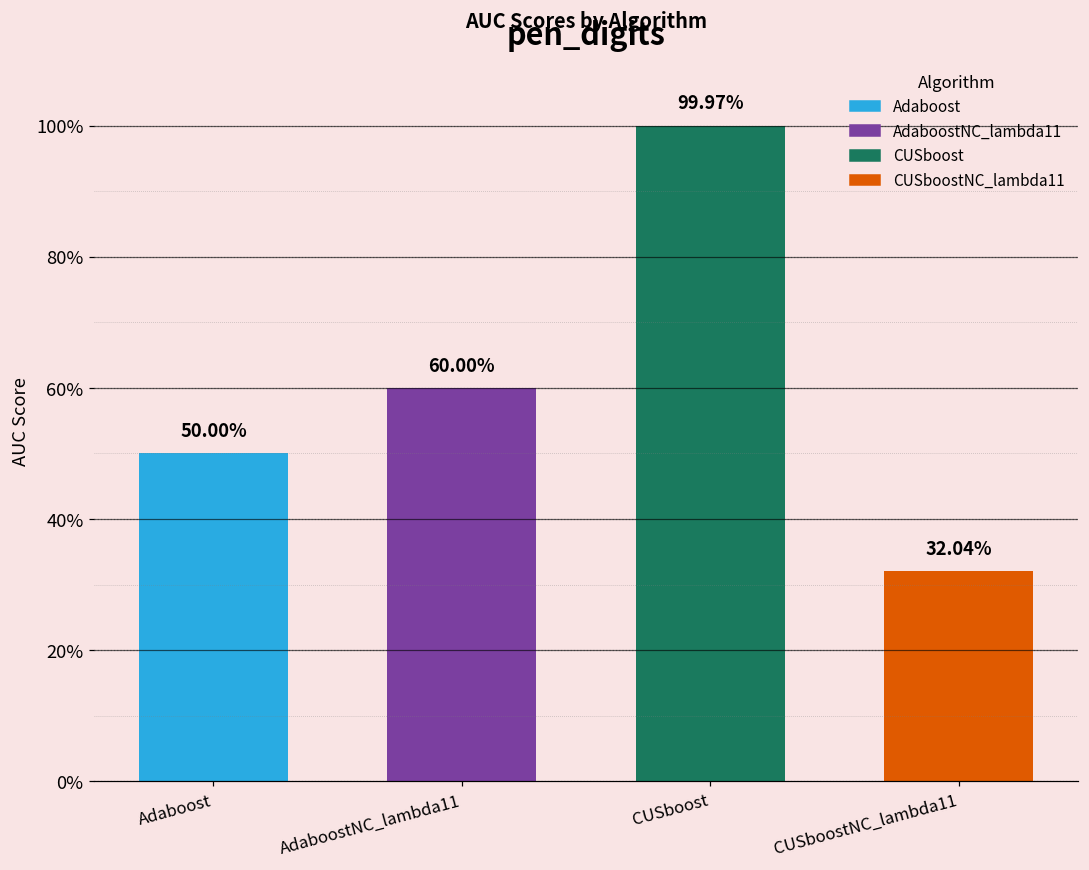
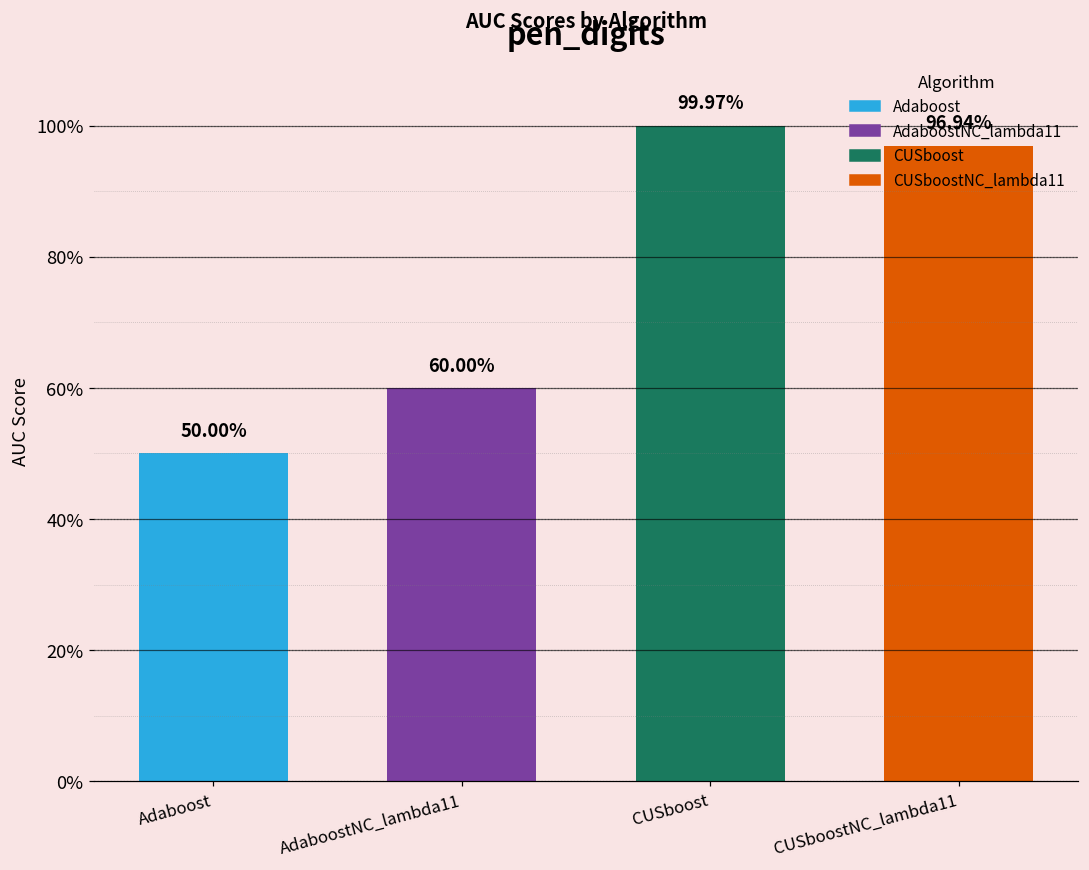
CUSboostNC_lambda11: 32.04% -> 96.94%
